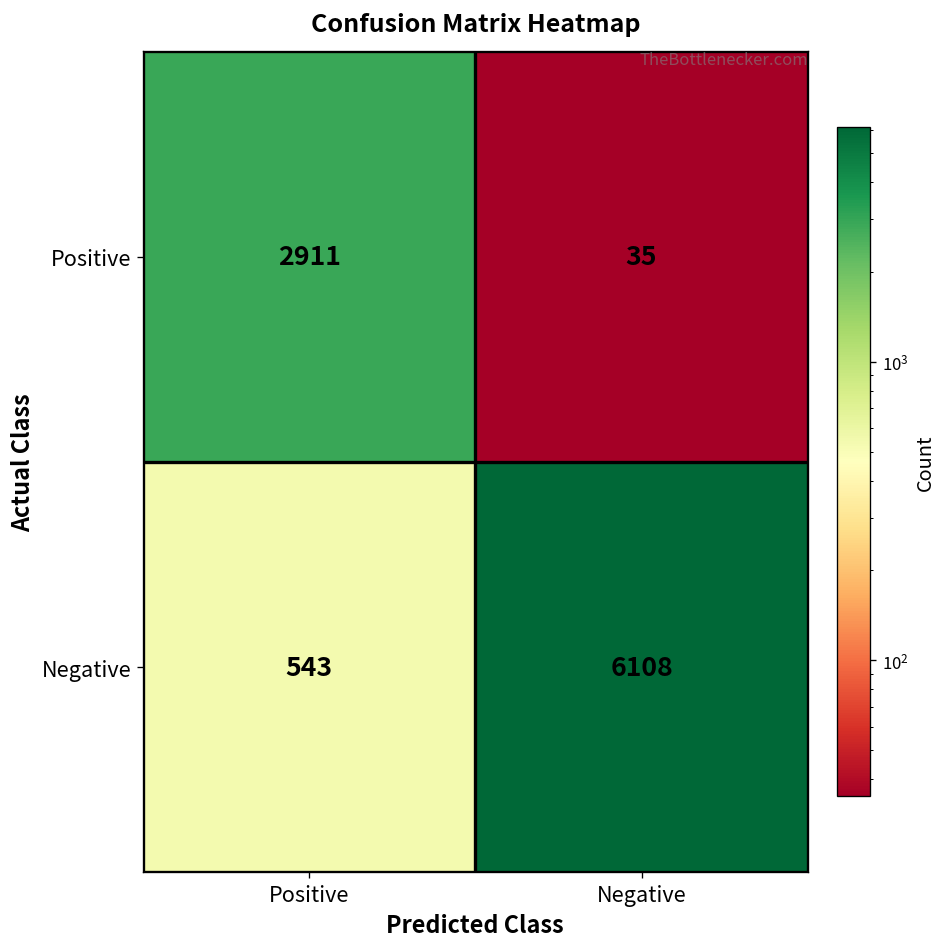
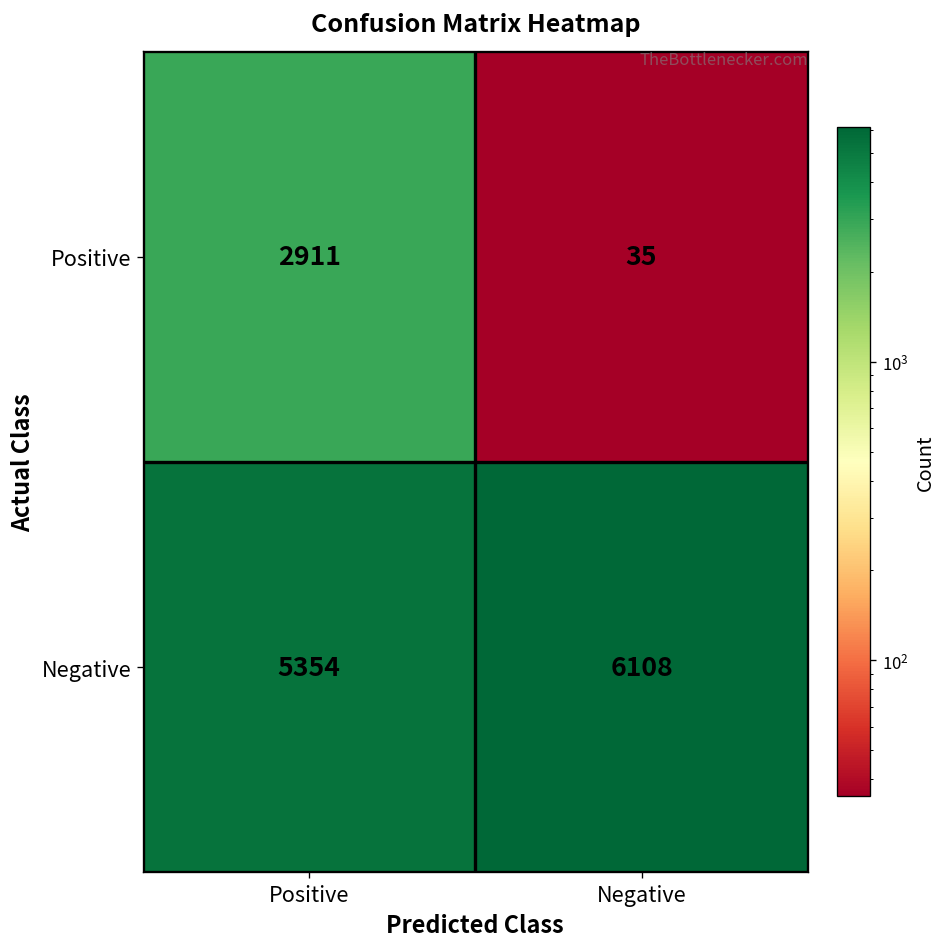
Negative, Positive: 543 -> 5354
